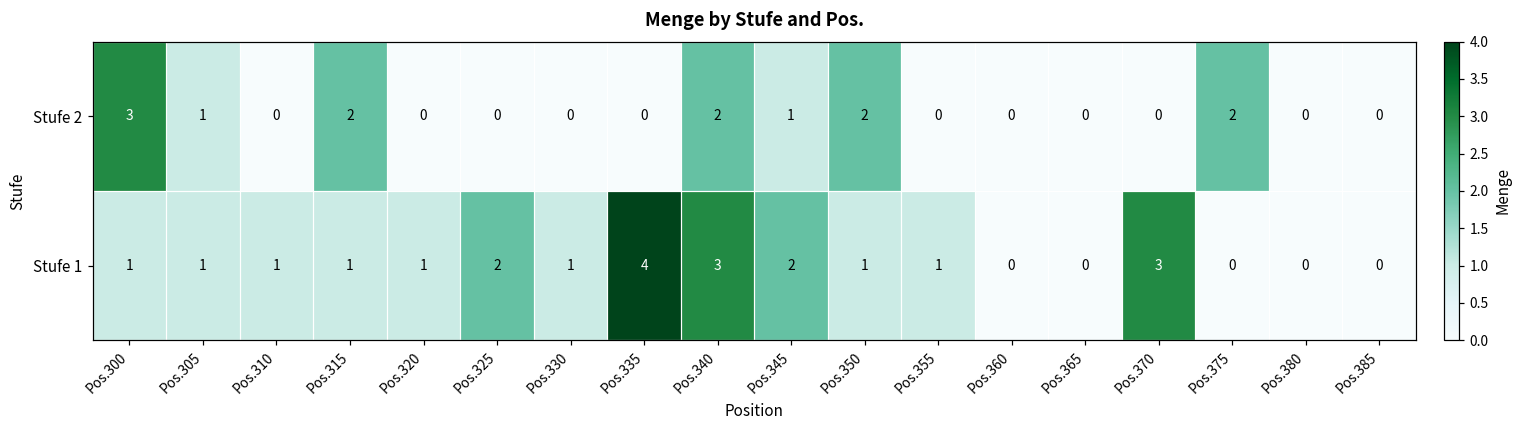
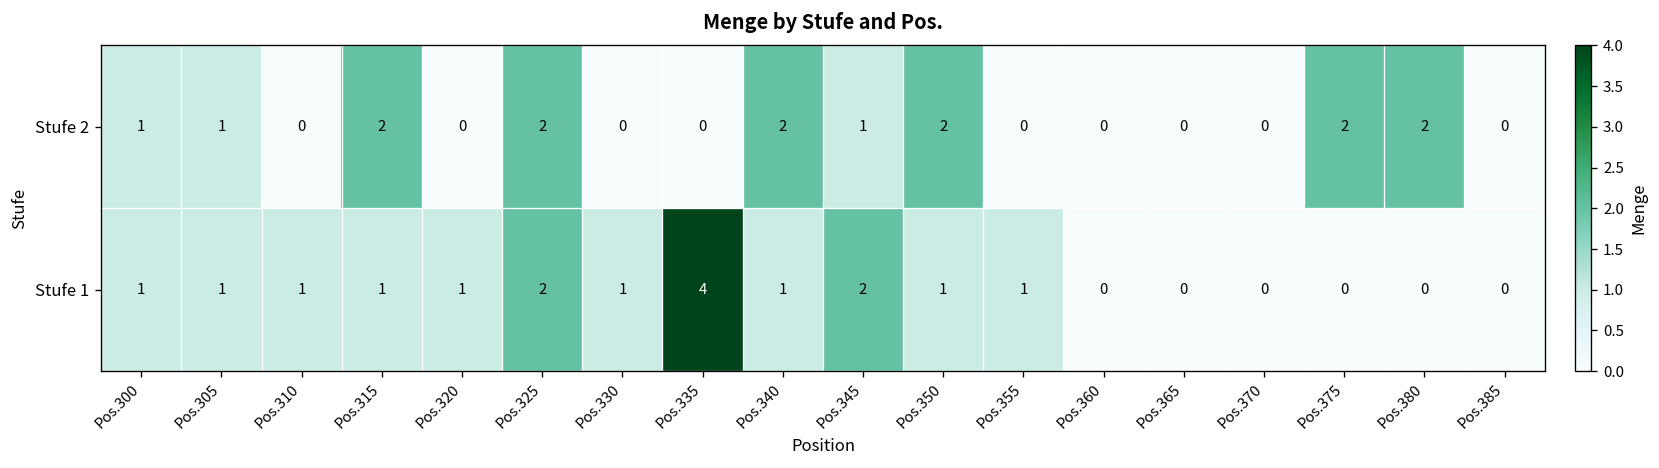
Stufe 2, Pos.300: 3 -> 1
Stufe 2, Pos.325: 0 -> 2
Stufe 2, Pos.380: 0 -> 2
Stufe 1, Pos.340: 3 -> 1
Stufe 1, Pos.370: 3 -> 0
